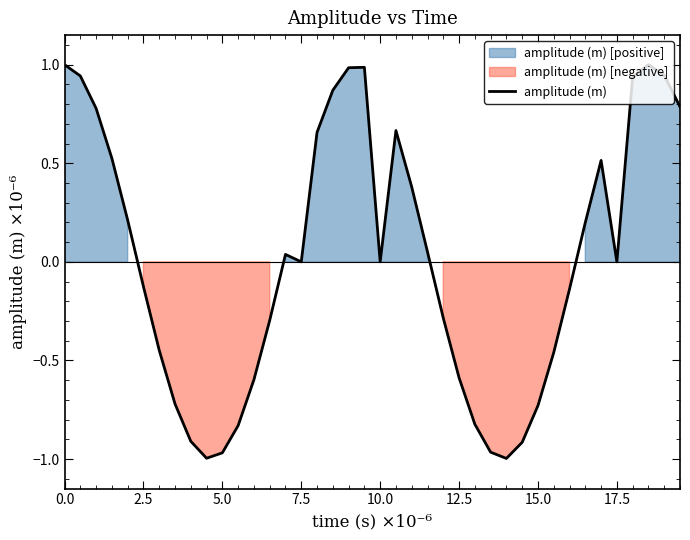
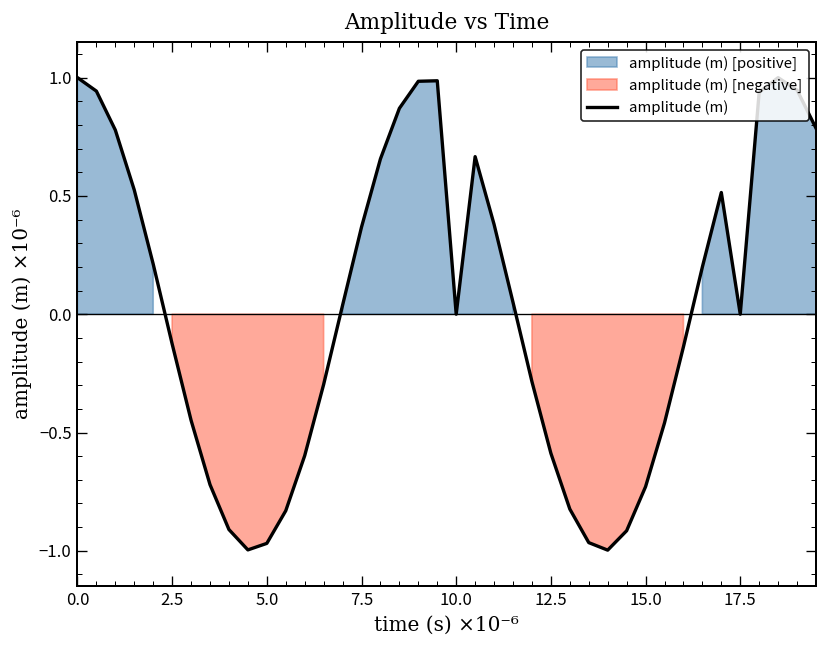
7.5: 0.00 -> 0.37
